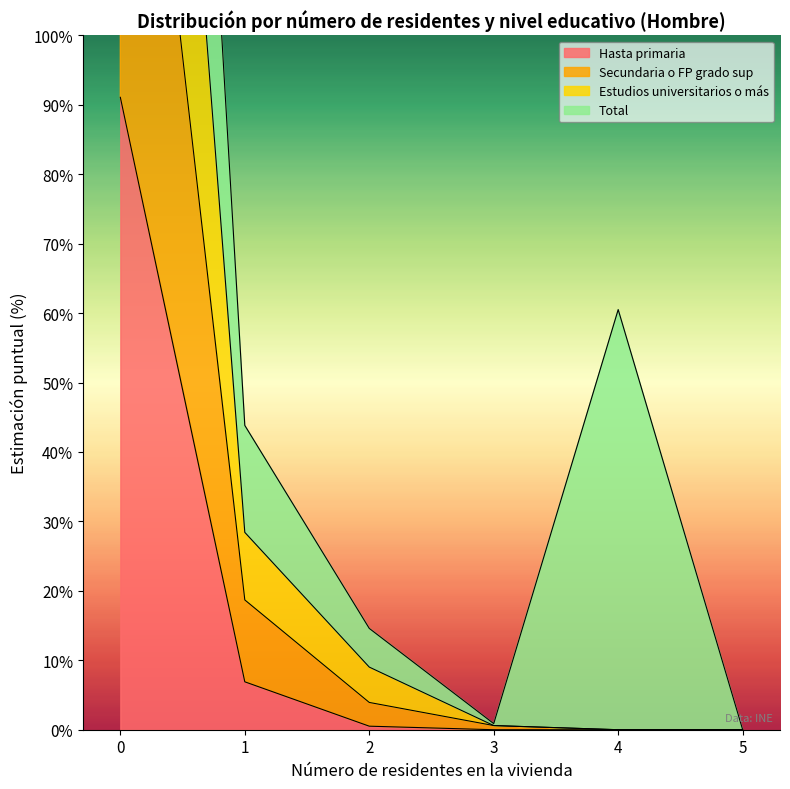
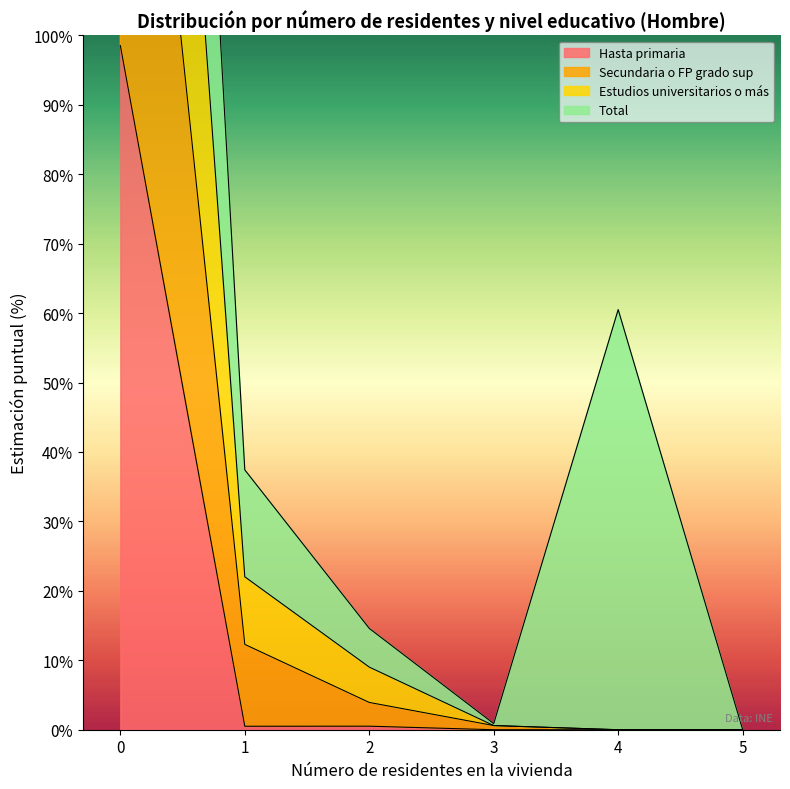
Hasta primaria, 0: 91% -> 99%
Hasta primaria, 1: 7% -> 1%
